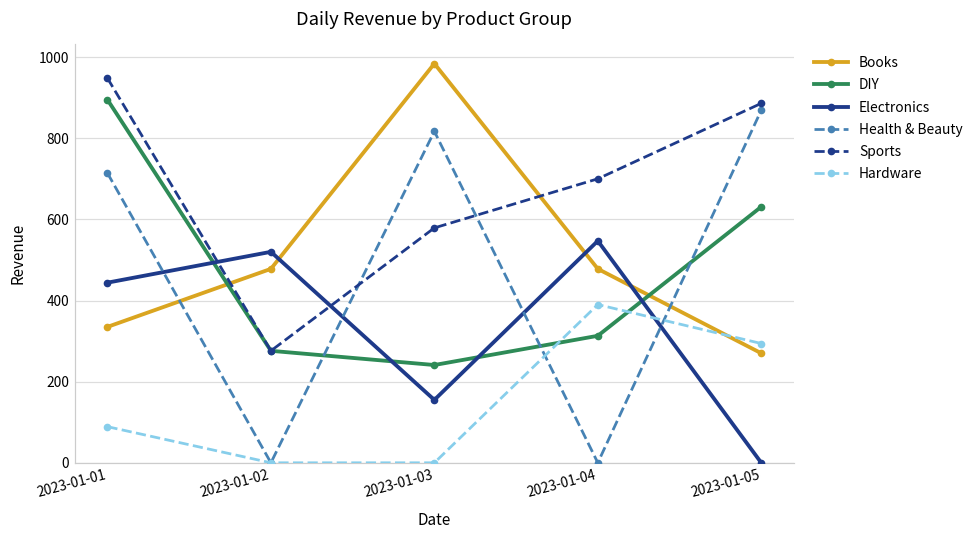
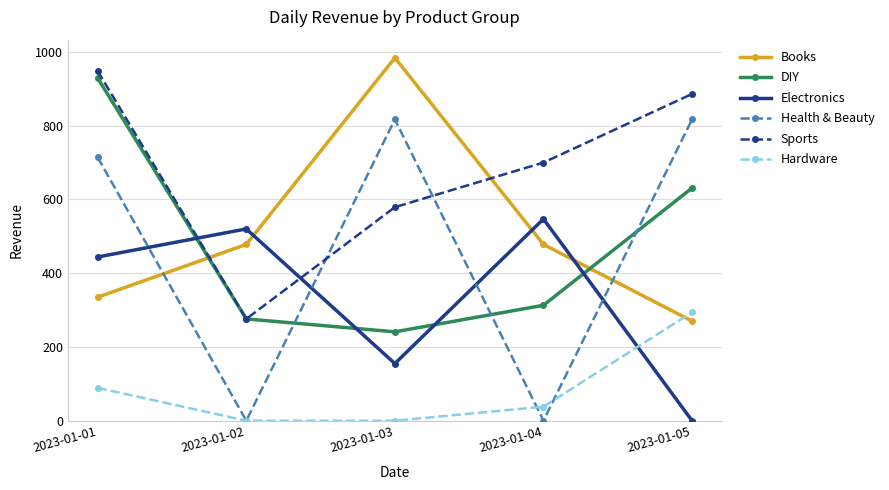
DIY, 2023-01-01: 900 -> 930
Hardware, 2023-01-04: 390 -> 40
Health & Beauty, 2023-01-05: 870 -> 820
